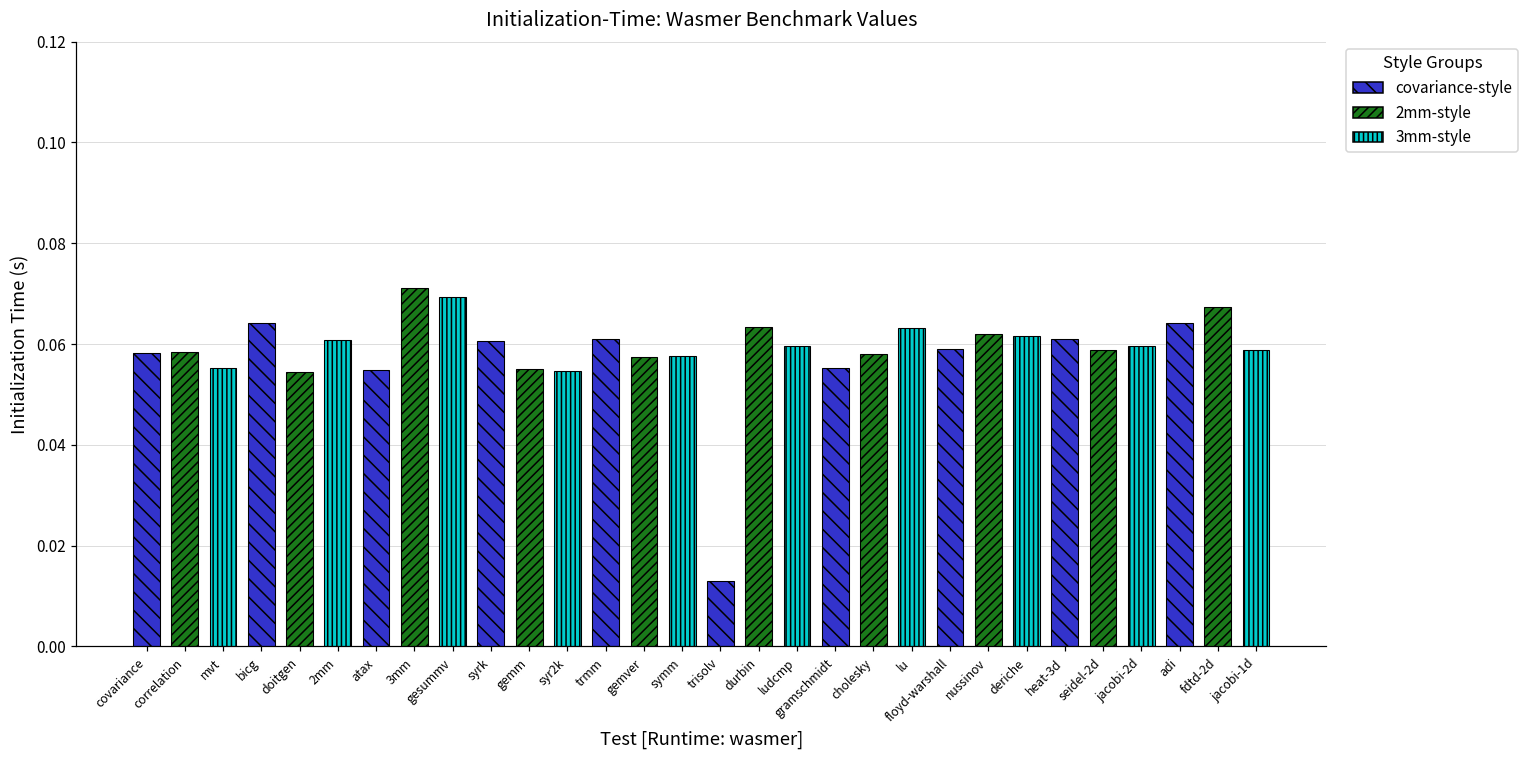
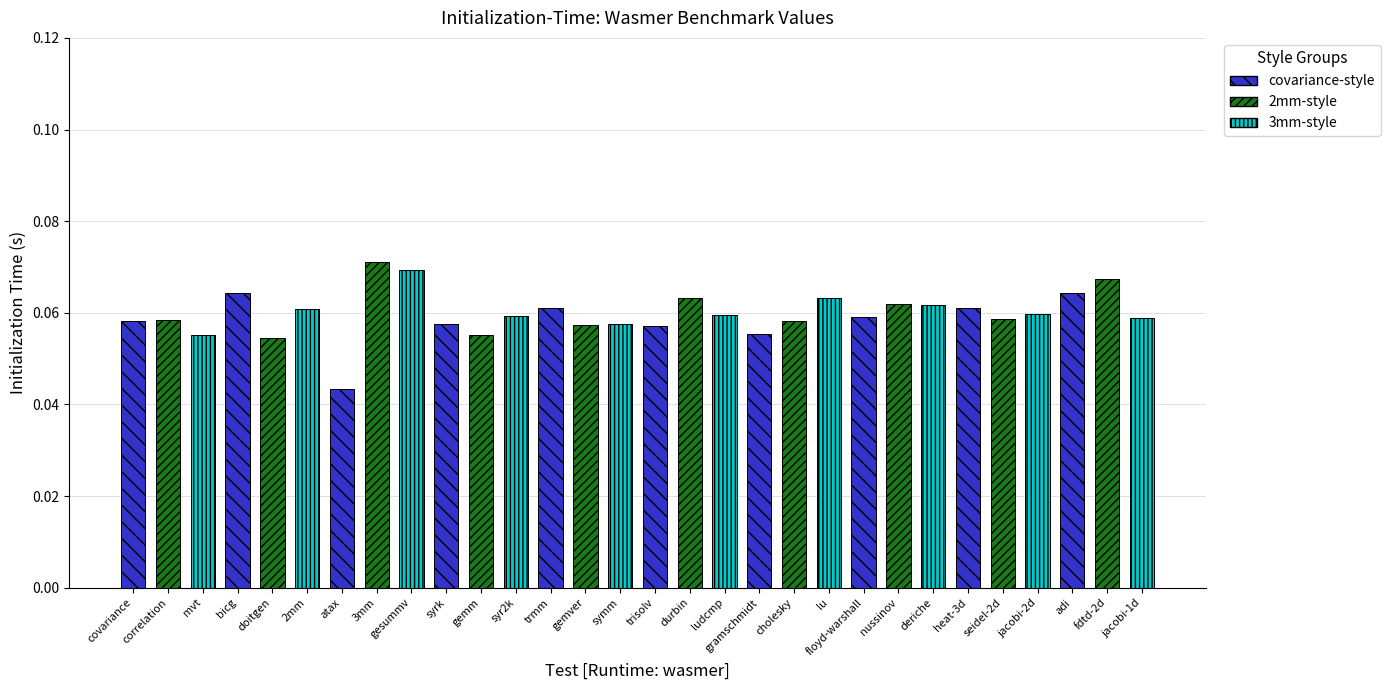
atax: 0.055 -> 0.043
syrk: 0.061 -> 0.058
syr2k: 0.055 -> 0.059
trisolv: 0.013 -> 0.057
